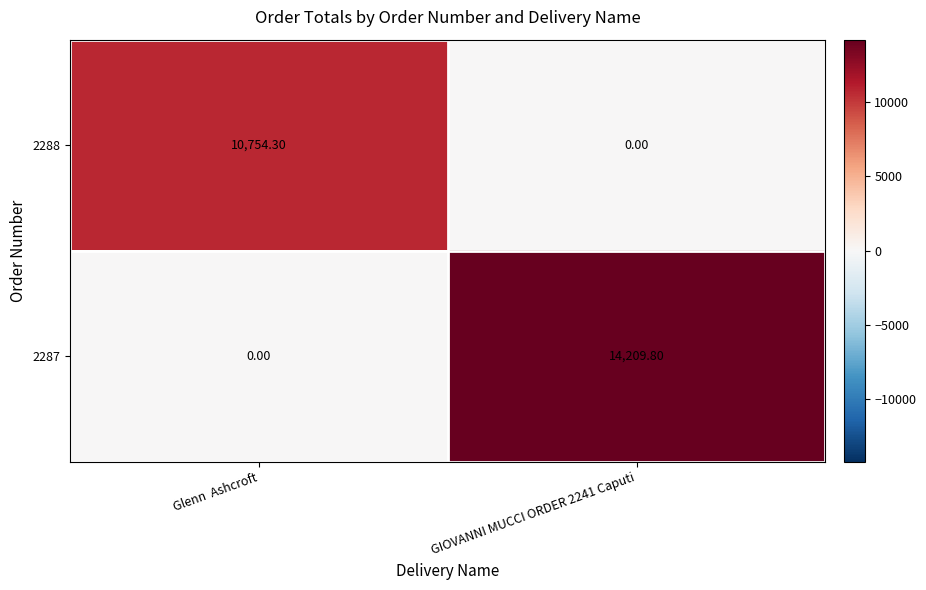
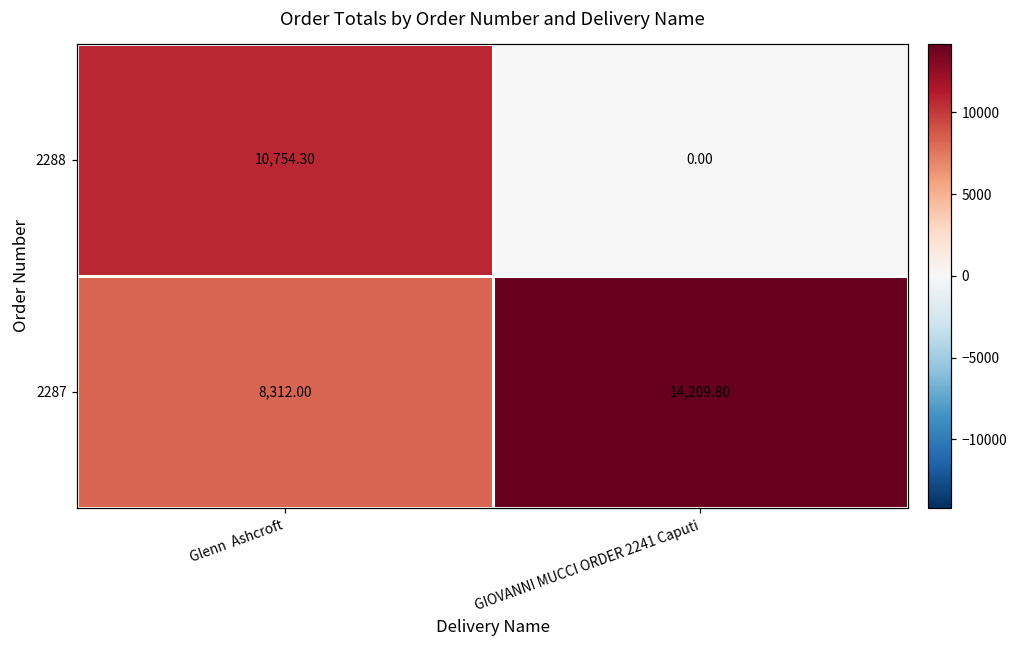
2287, Glenn Ashcroft: 0.00 -> 8,312.00
